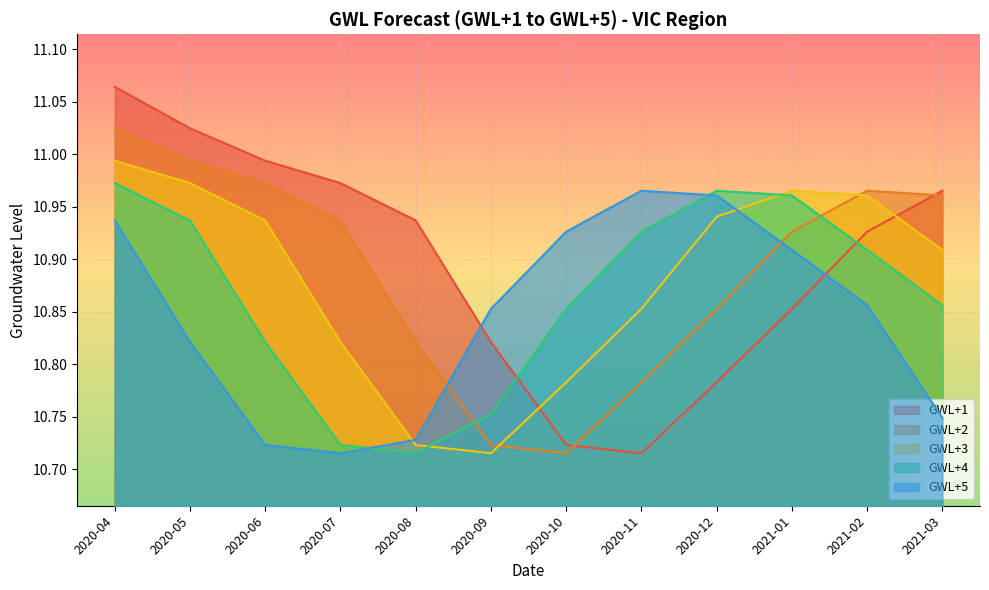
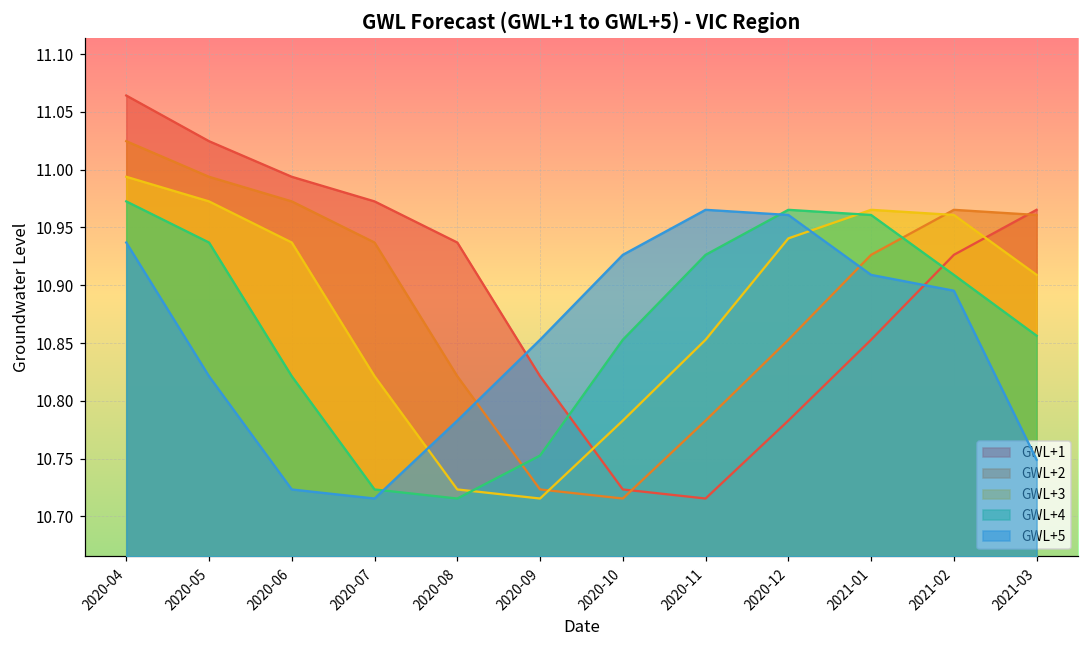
GWL+5, 2020-08: 10.728 -> 10.783
GWL+5, 2021-02: 10.856 -> 10.895
